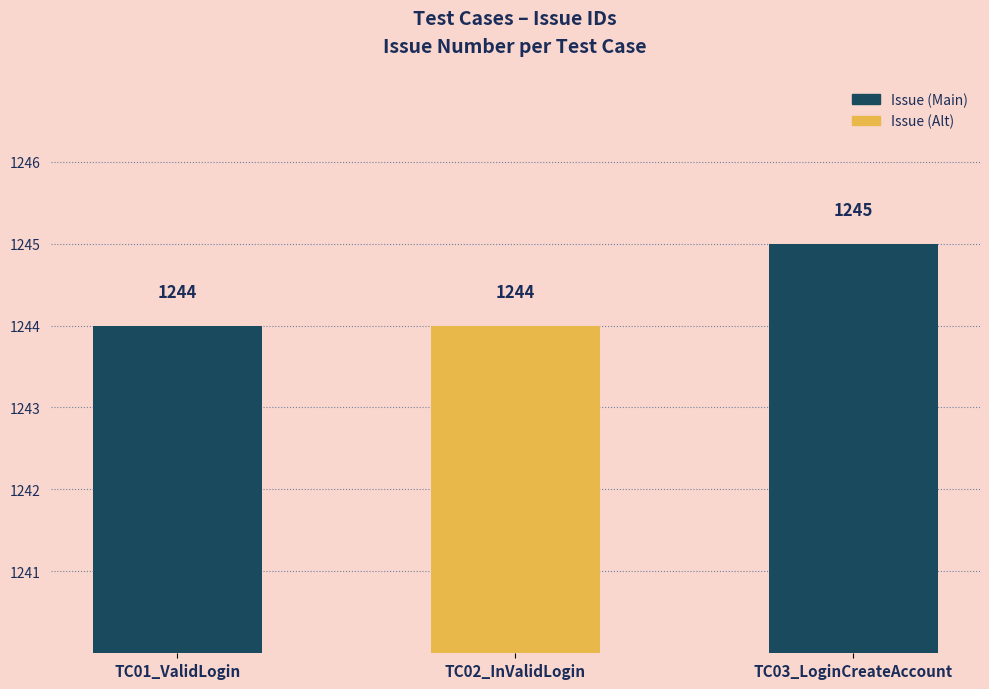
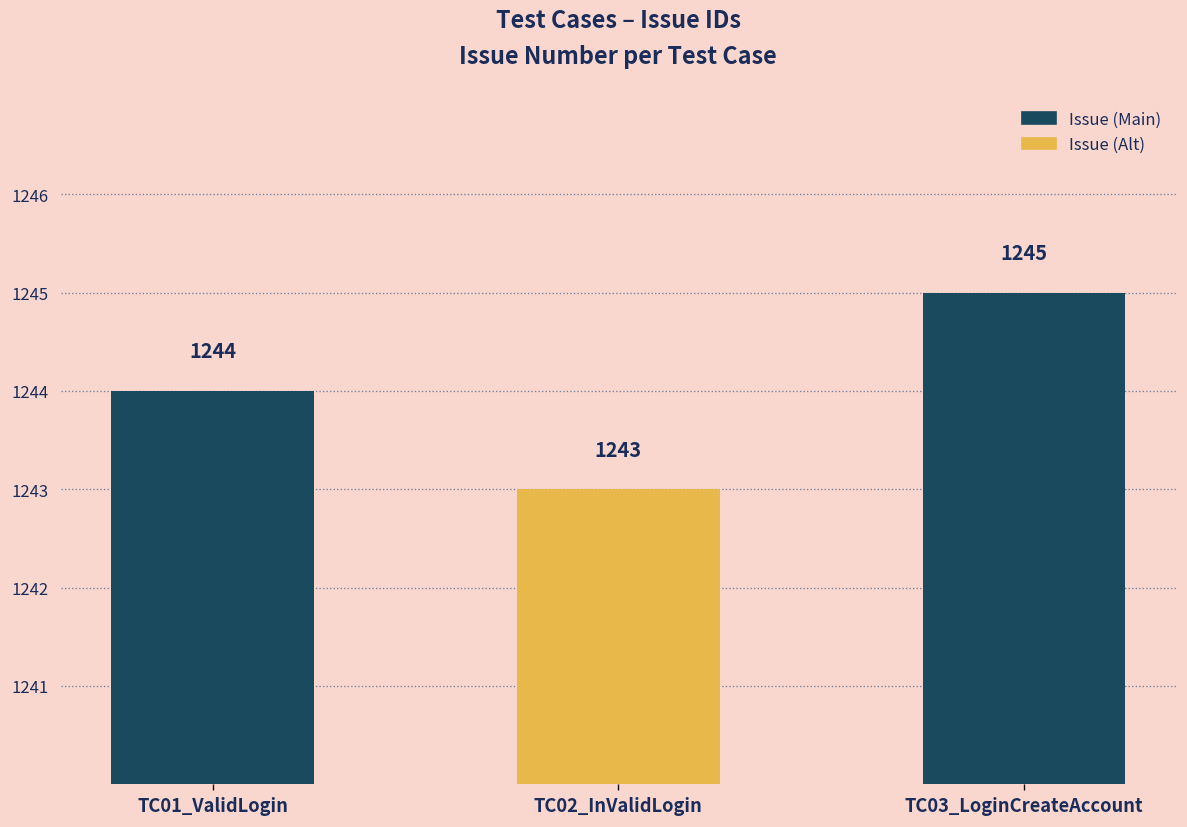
TC02_InValidLogin: 1244 -> 1243
